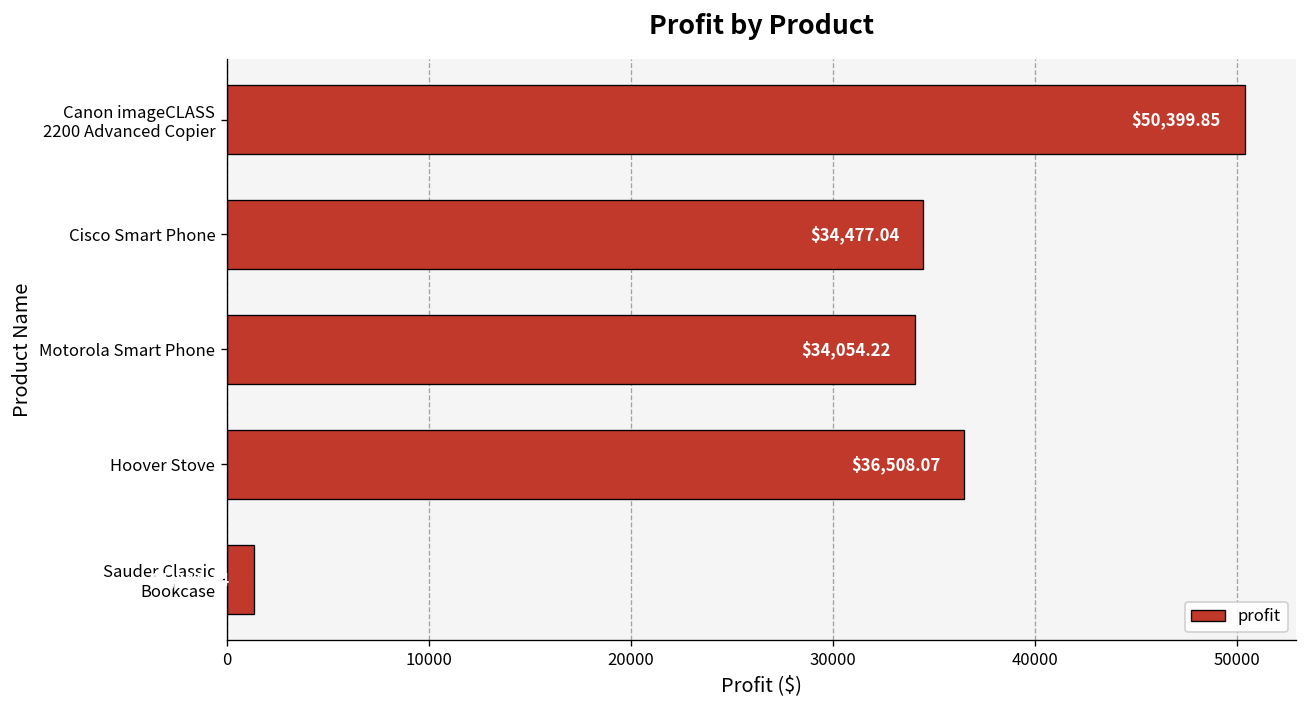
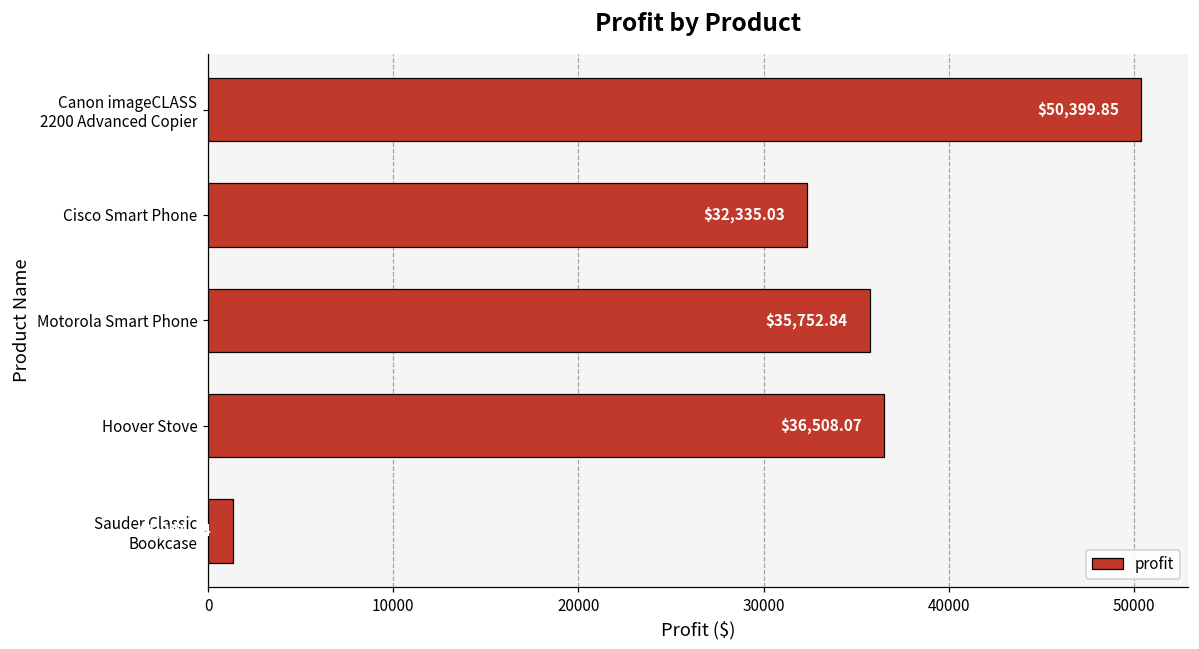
Cisco Smart Phone: $34,477.04 -> $32,335.03
Motorola Smart Phone: $34,054.22 -> $35,752.84
